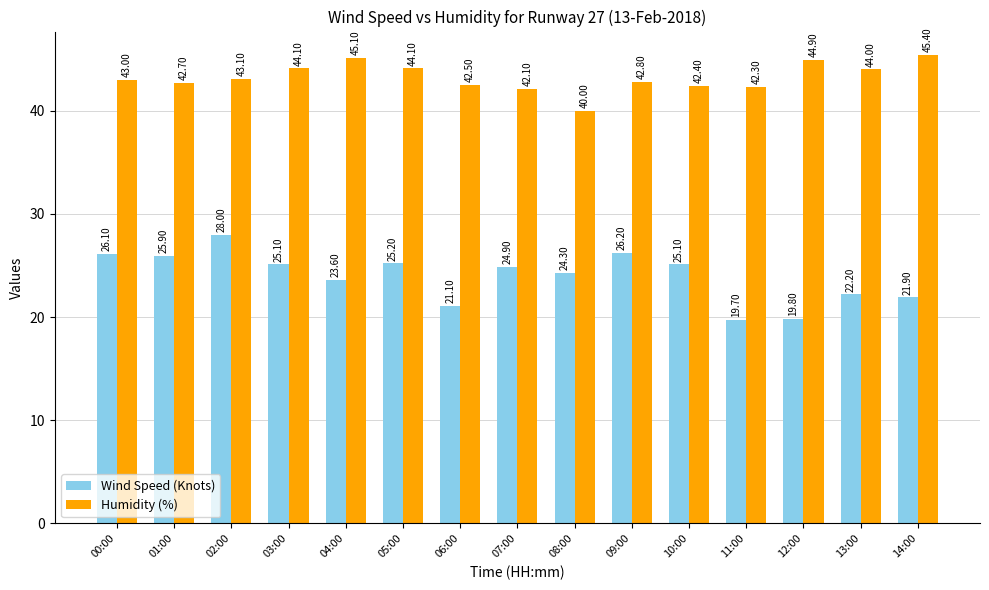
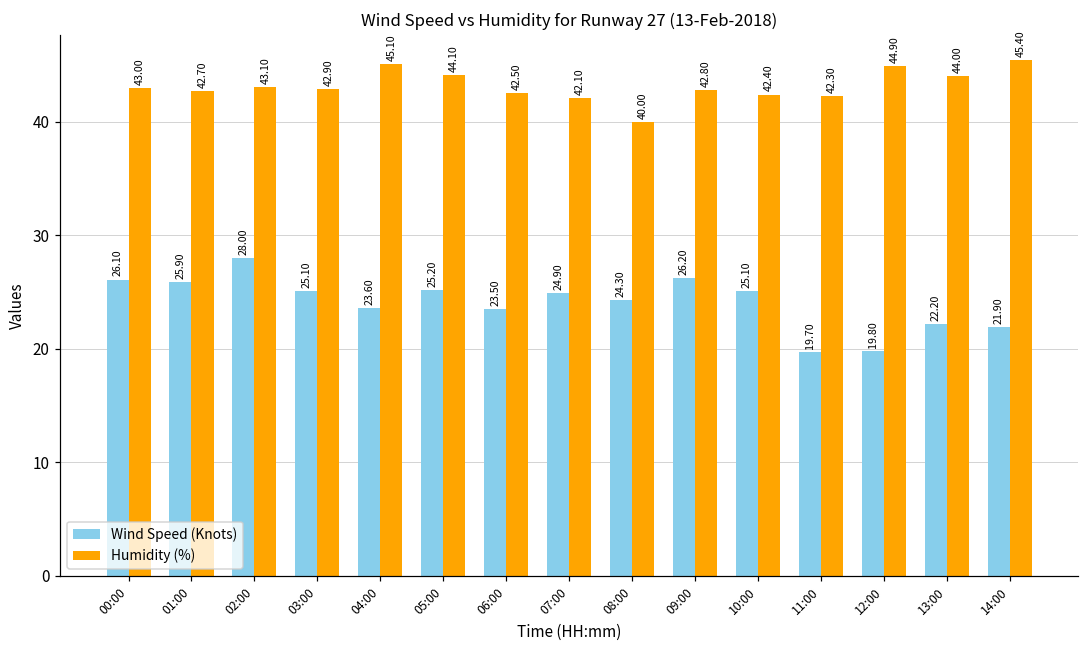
Humidity (%), 03:00: 44.10 -> 42.90
Wind Speed (Knots), 06:00: 21.10 -> 23.50
